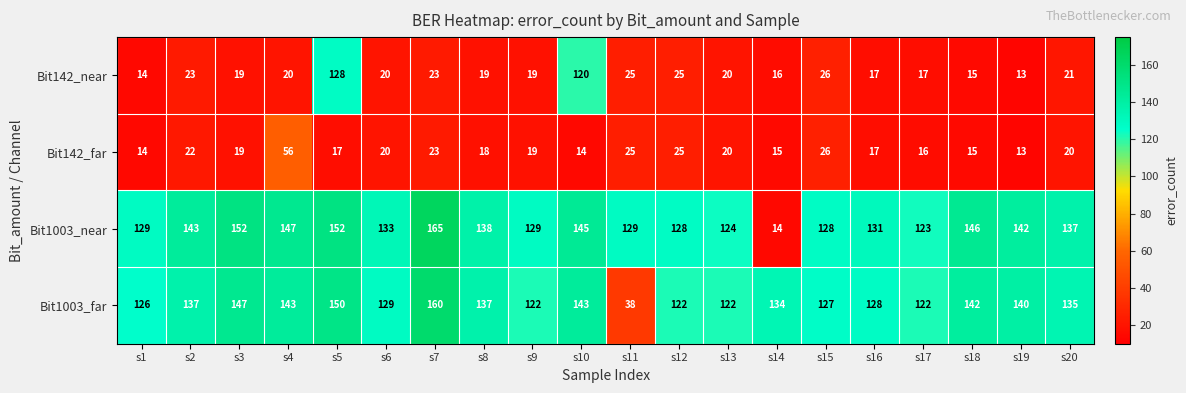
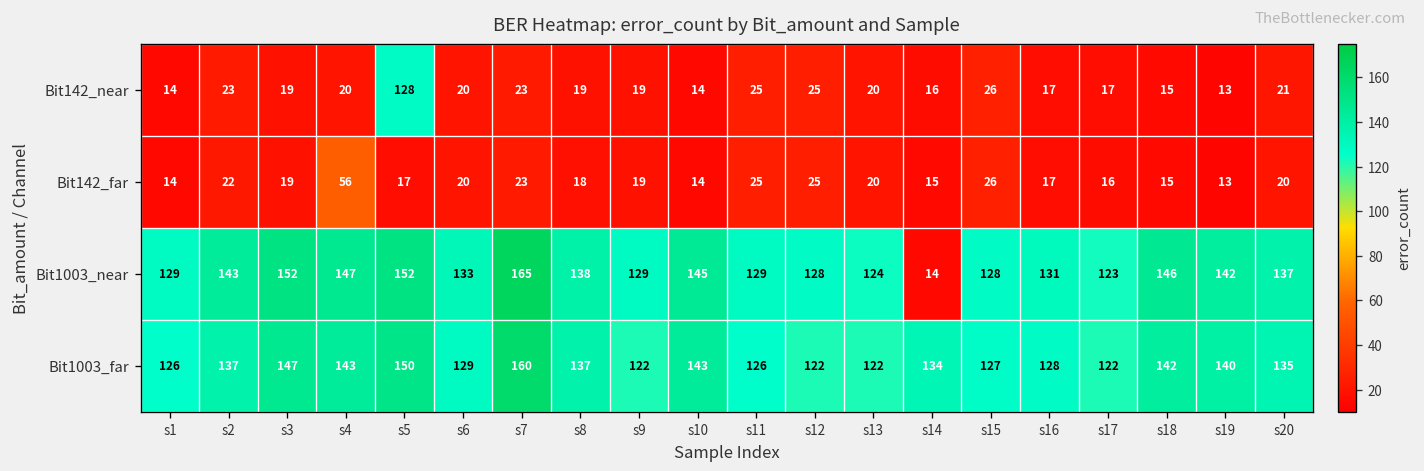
Bit142_near, s10: 120 -> 14
Bit1003_far, s11: 38 -> 126
